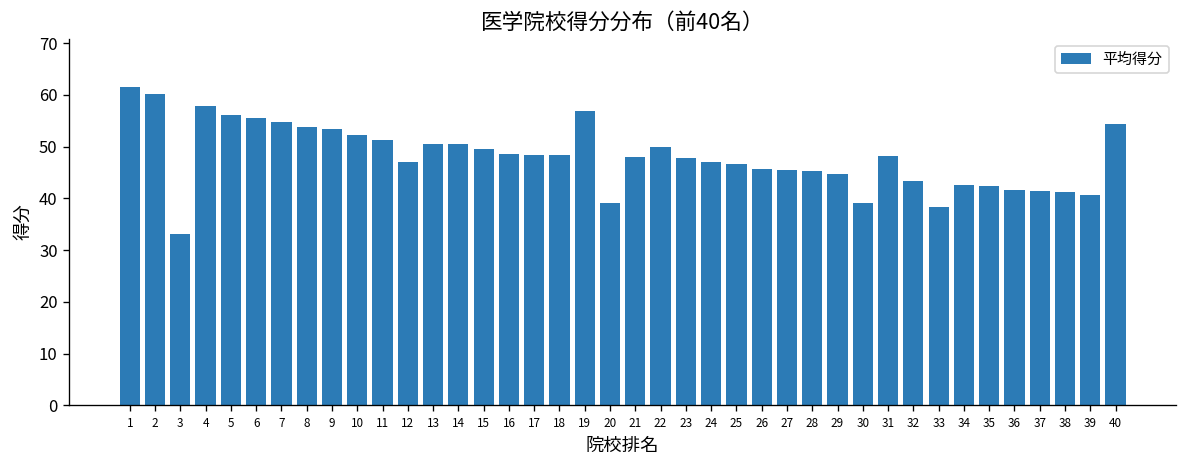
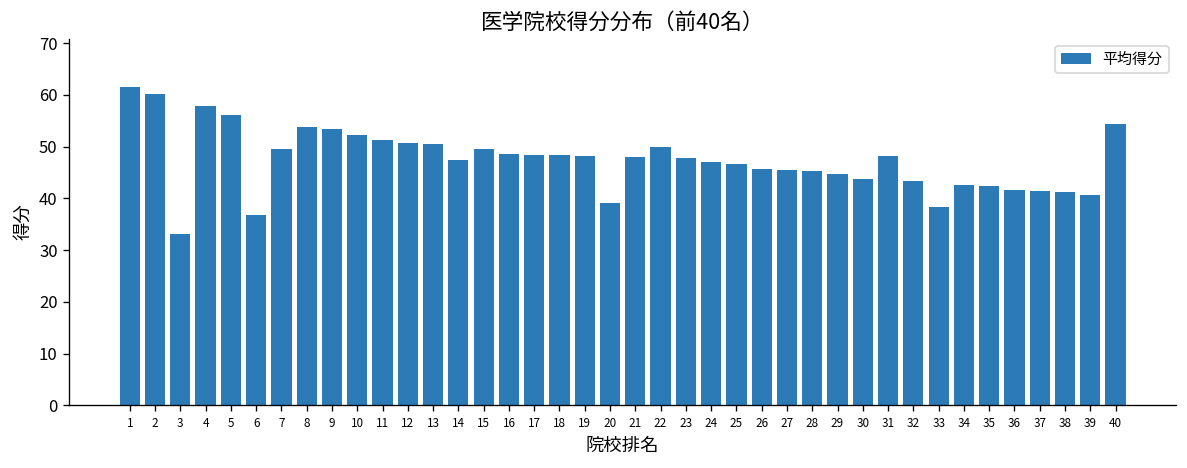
6: 56 -> 37
7: 55 -> 50
12: 47 -> 51
14: 51 -> 47
19: 57 -> 48
30: 39 -> 44
